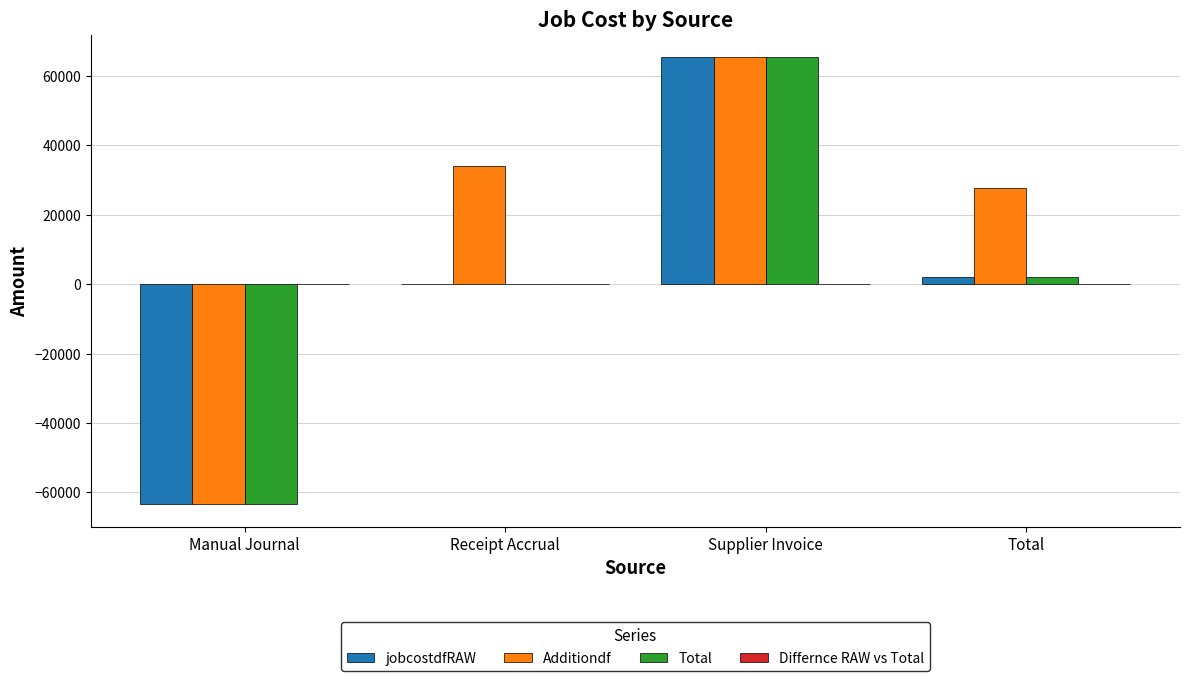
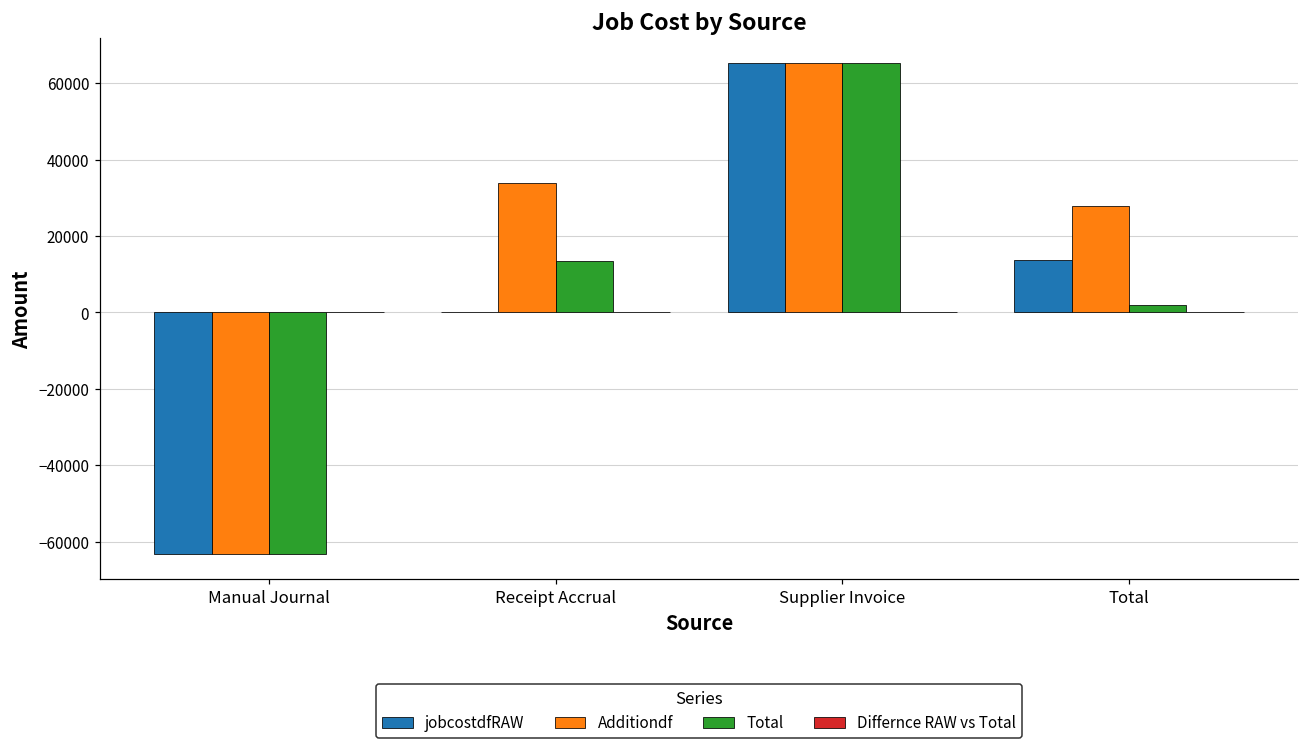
Total, Receipt Accrual: 0 -> 13000
jobcostdfRAW, Total: 2000 -> 14000
